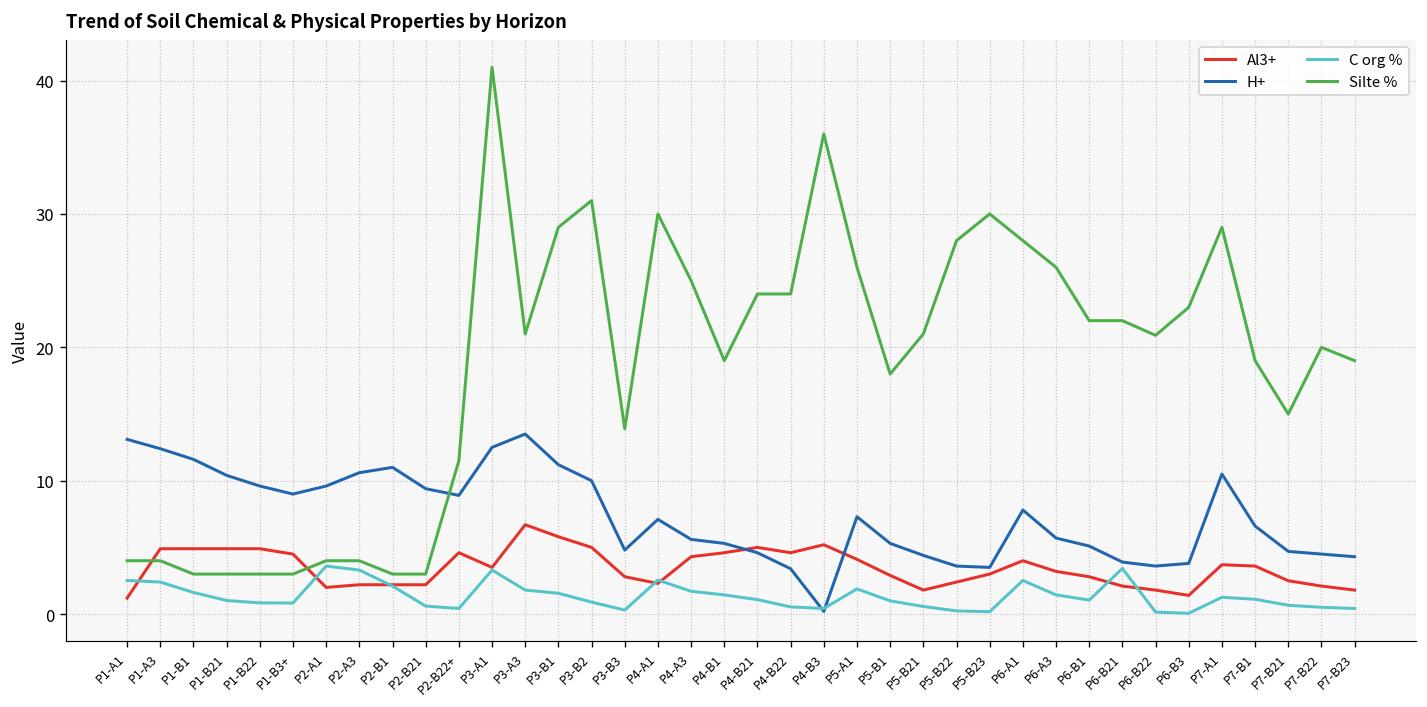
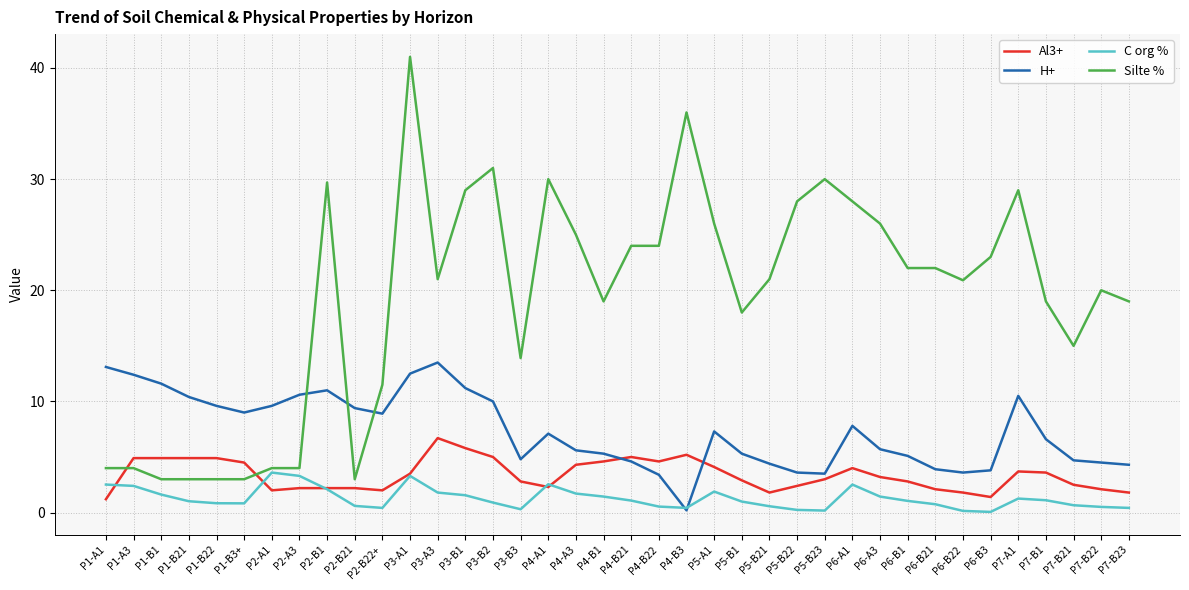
Silte %, P2-B1: 3.0 -> 29.7
Al3+, P2-B22+: 4.6 -> 2.0
C org %, P6-B21: 3.4 -> 0.8
